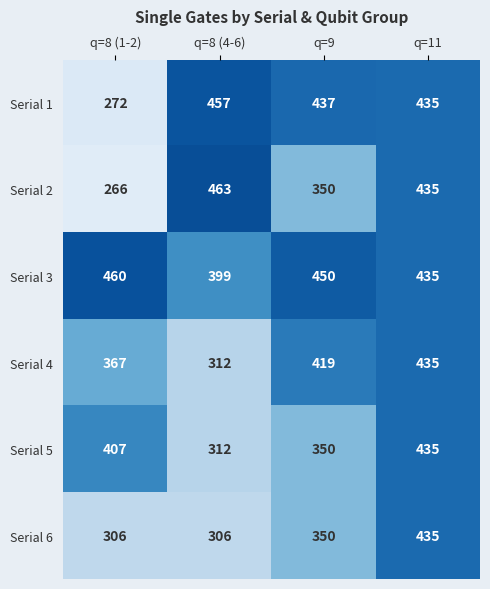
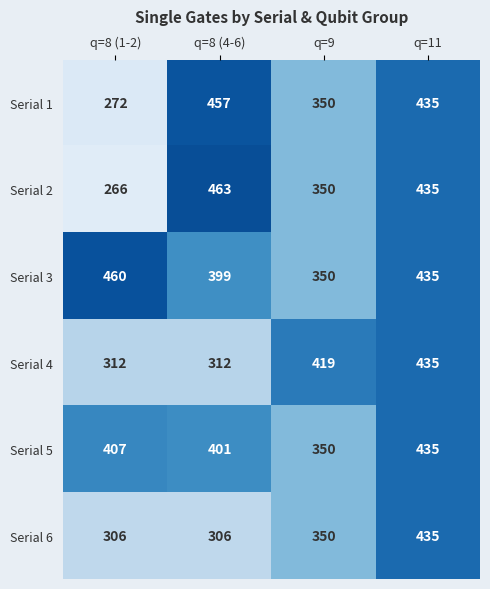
Serial 1, q=9: 437 -> 350
Serial 3, q=9: 450 -> 350
Serial 4, q=8 (1-2): 367 -> 312
Serial 5, q=8 (4-6): 312 -> 401
